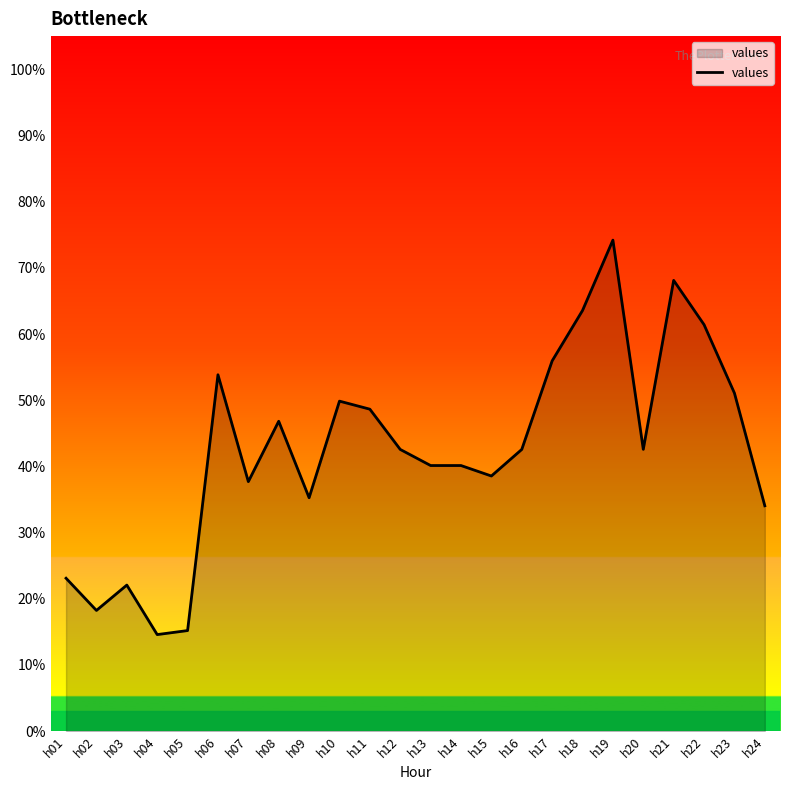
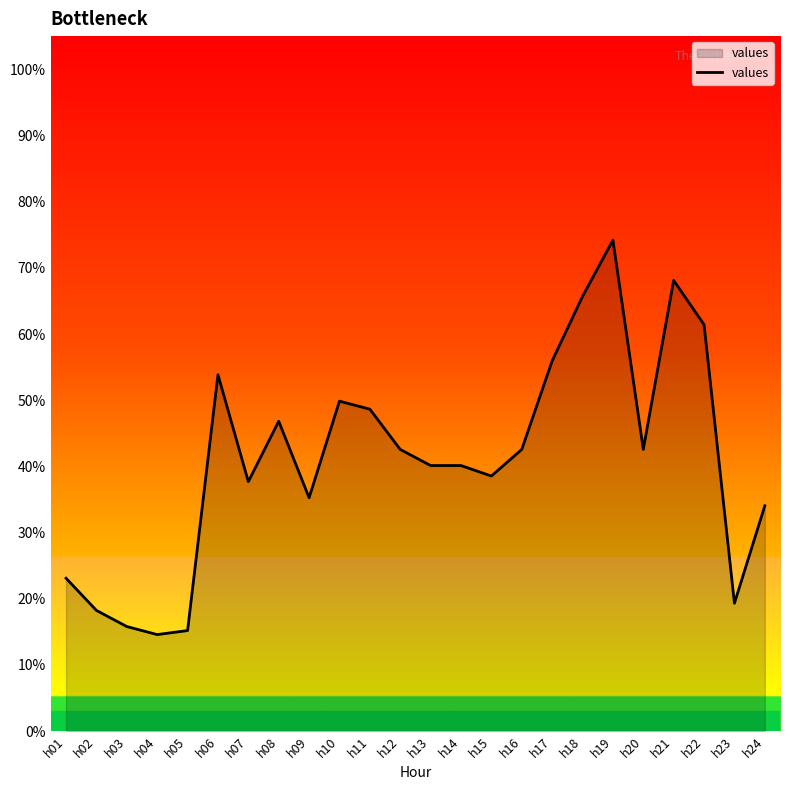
h03: 22% -> 16%
h18: 64% -> 66%
h23: 51% -> 19%
